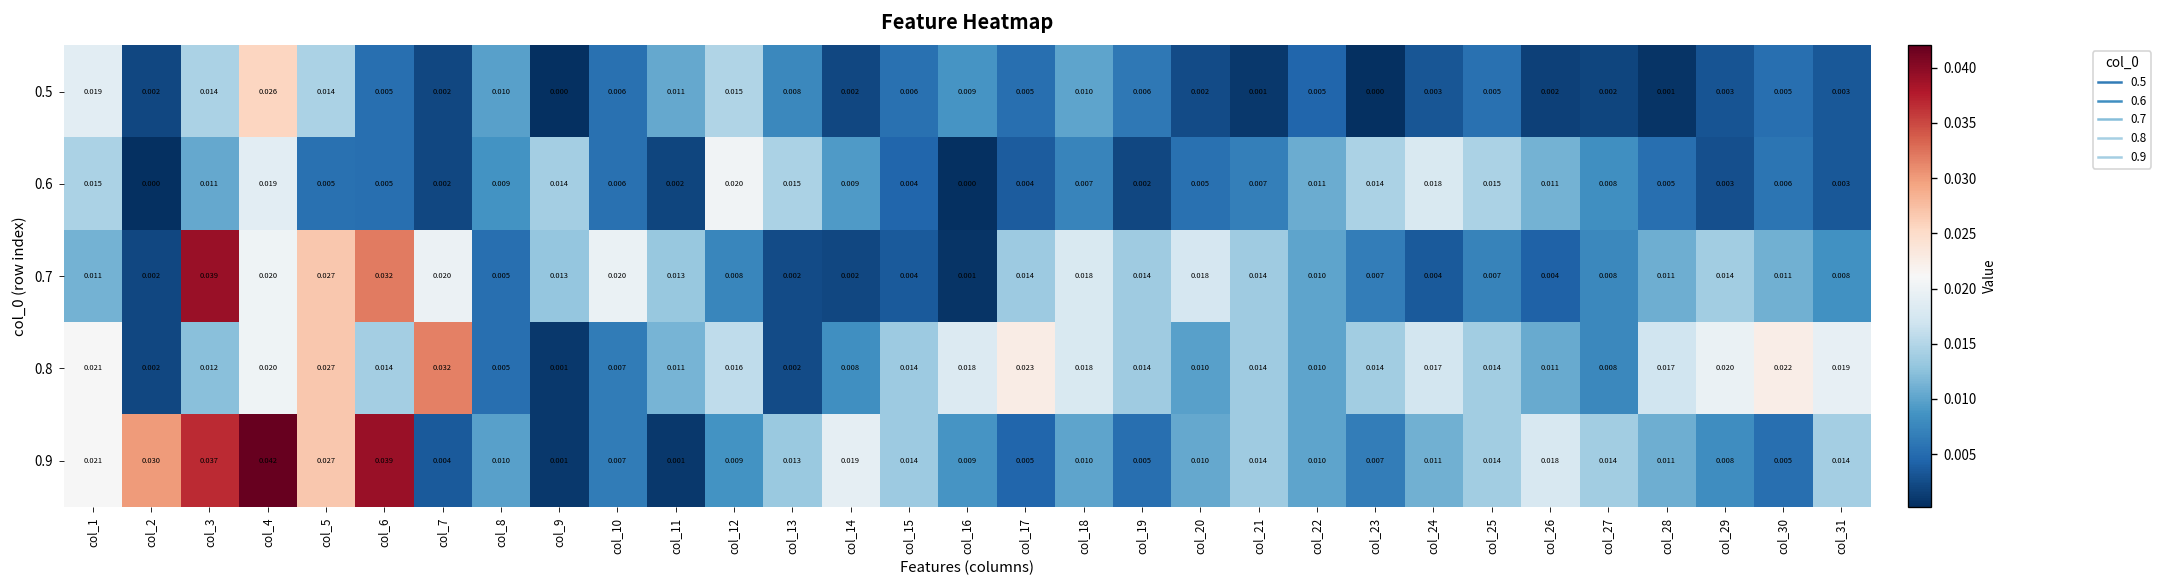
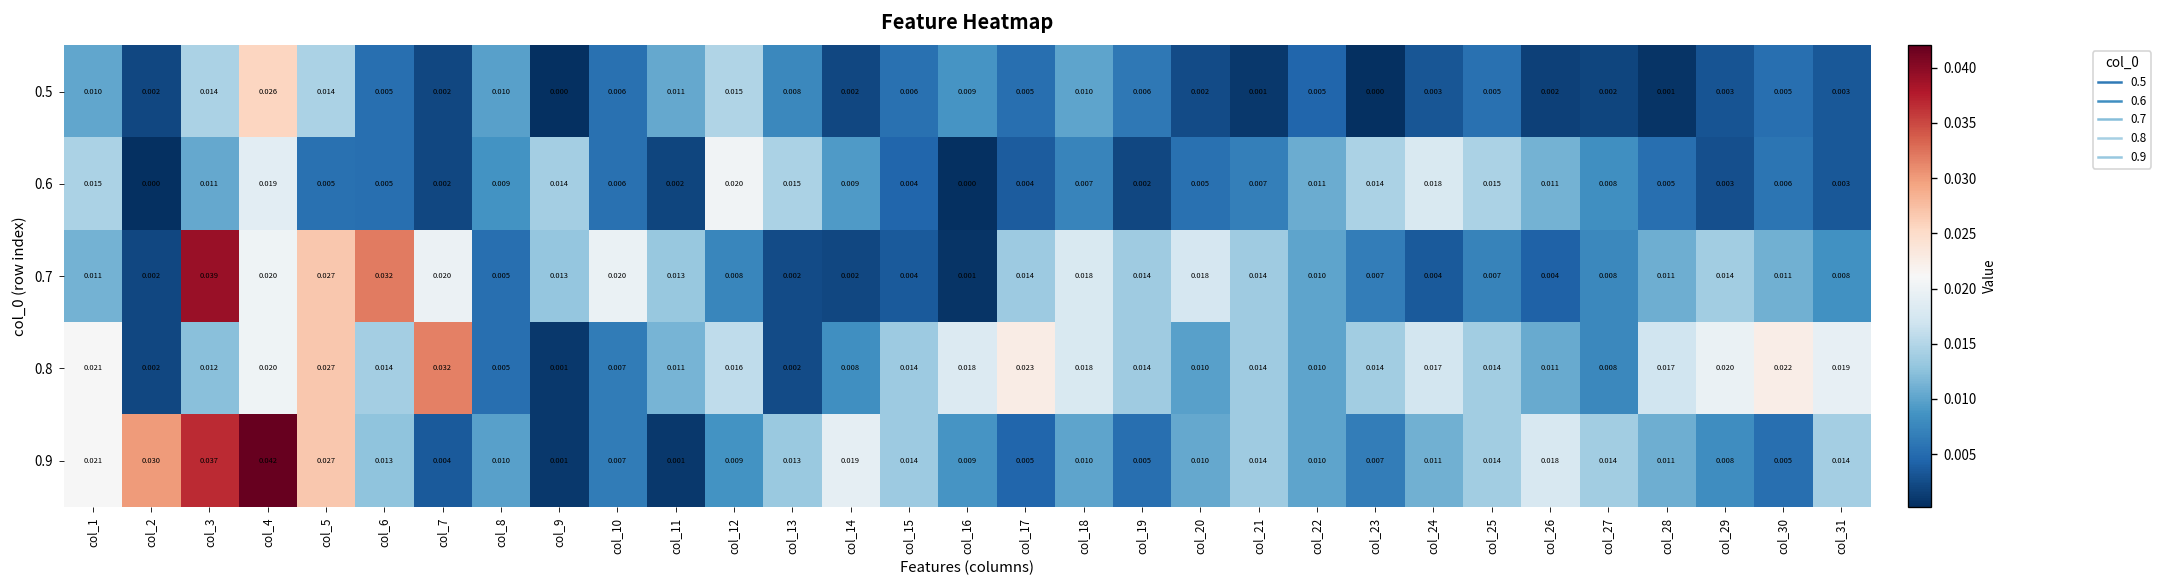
0.5, col_1: 0.019 -> 0.010
0.9, col_6: 0.039 -> 0.013
